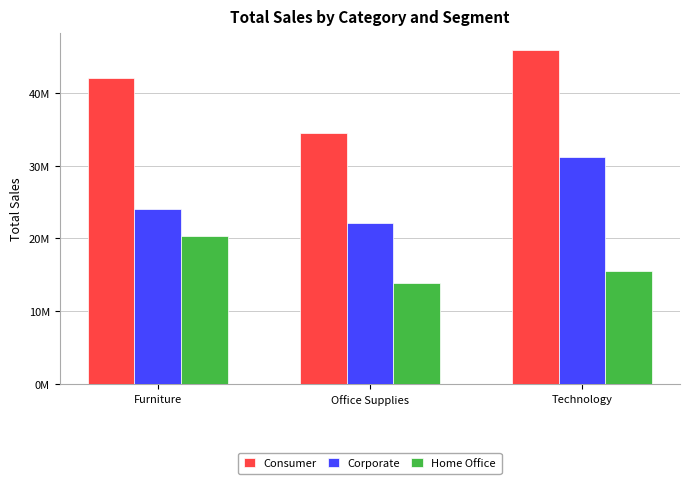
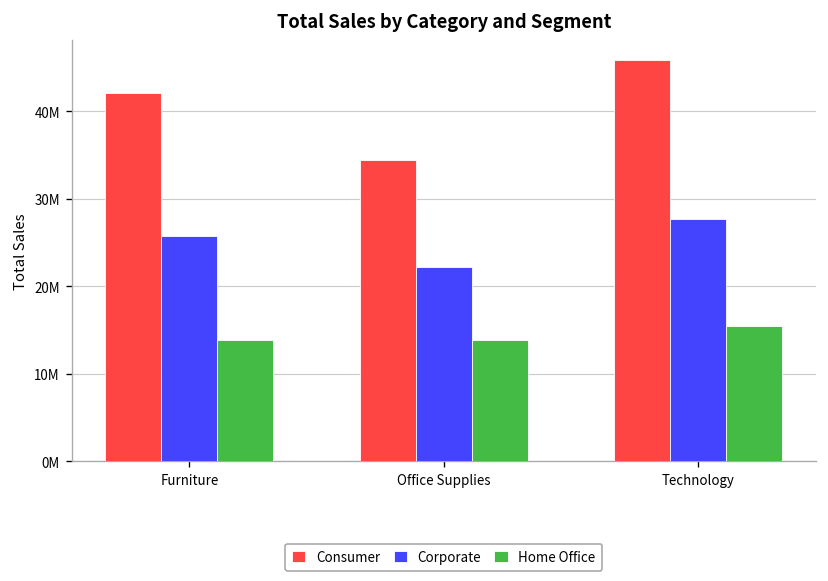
Corporate, Furniture: 24000000 -> 26000000
Home Office, Furniture: 20000000 -> 14000000
Corporate, Technology: 31000000 -> 28000000
